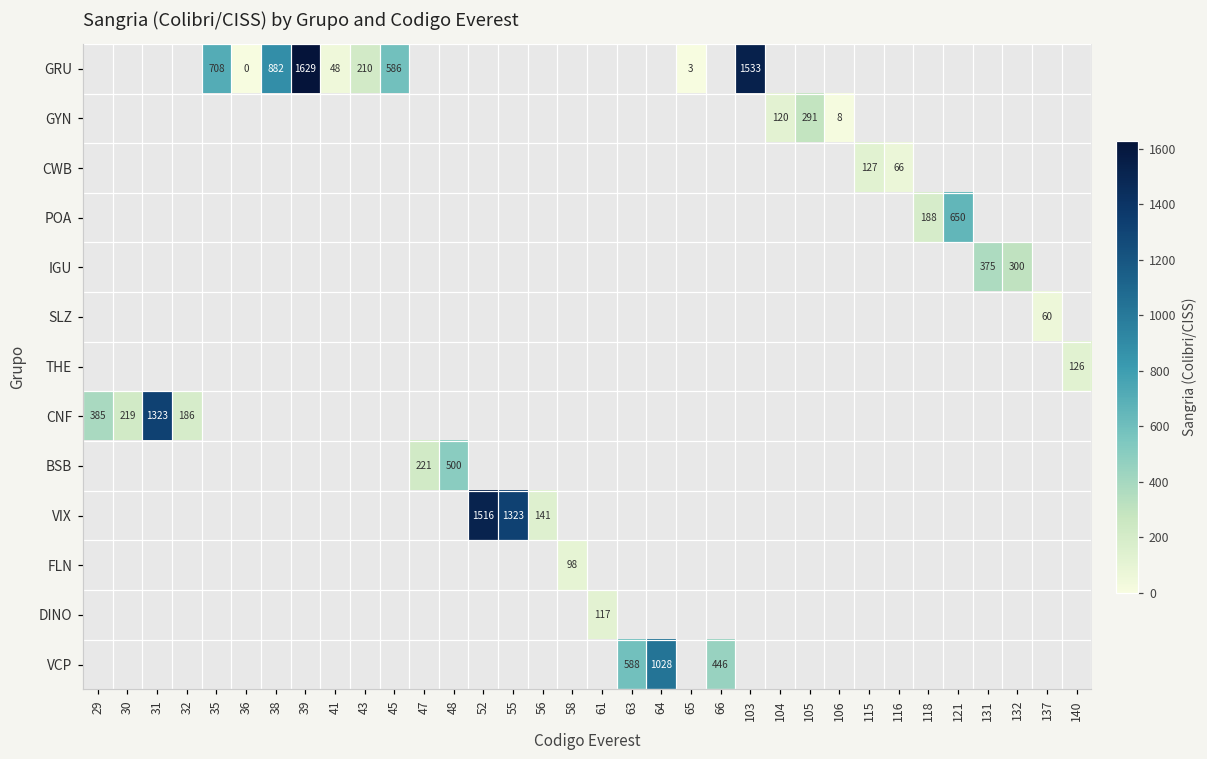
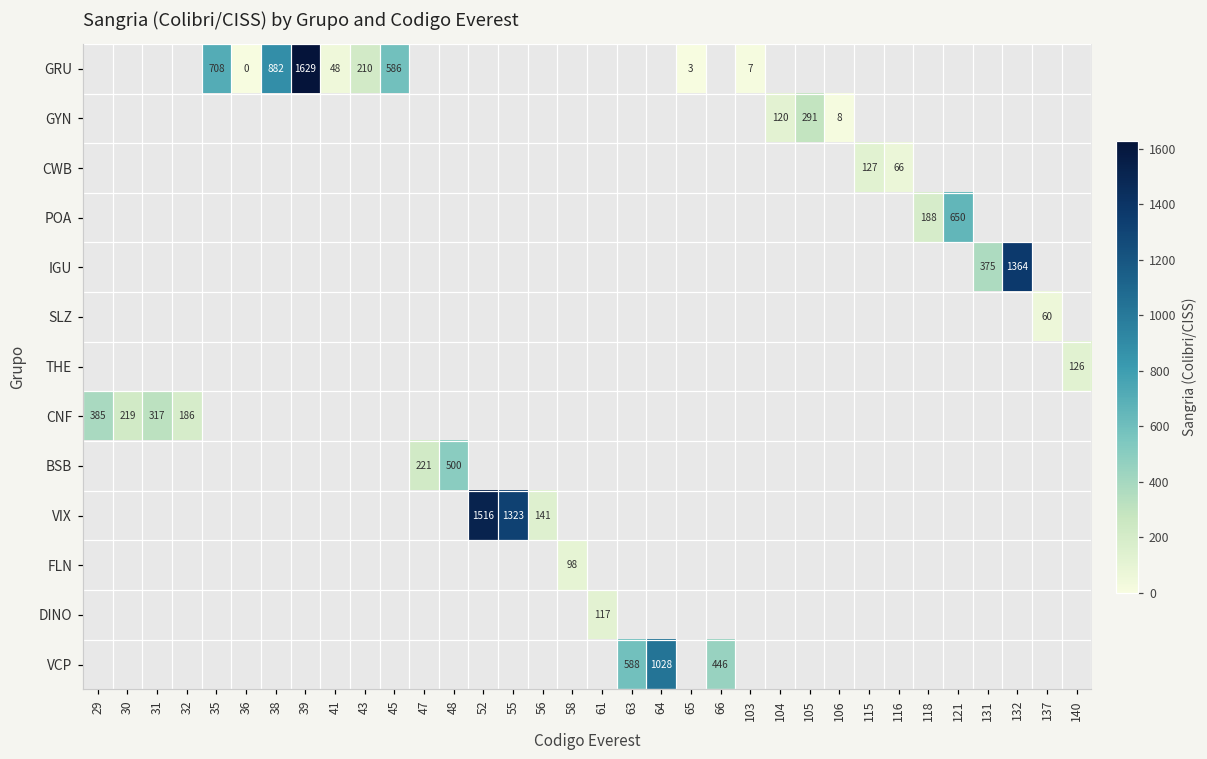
GRU, 103: 1533 -> 7
IGU, 132: 300 -> 1364
CNF, 31: 1323 -> 317
